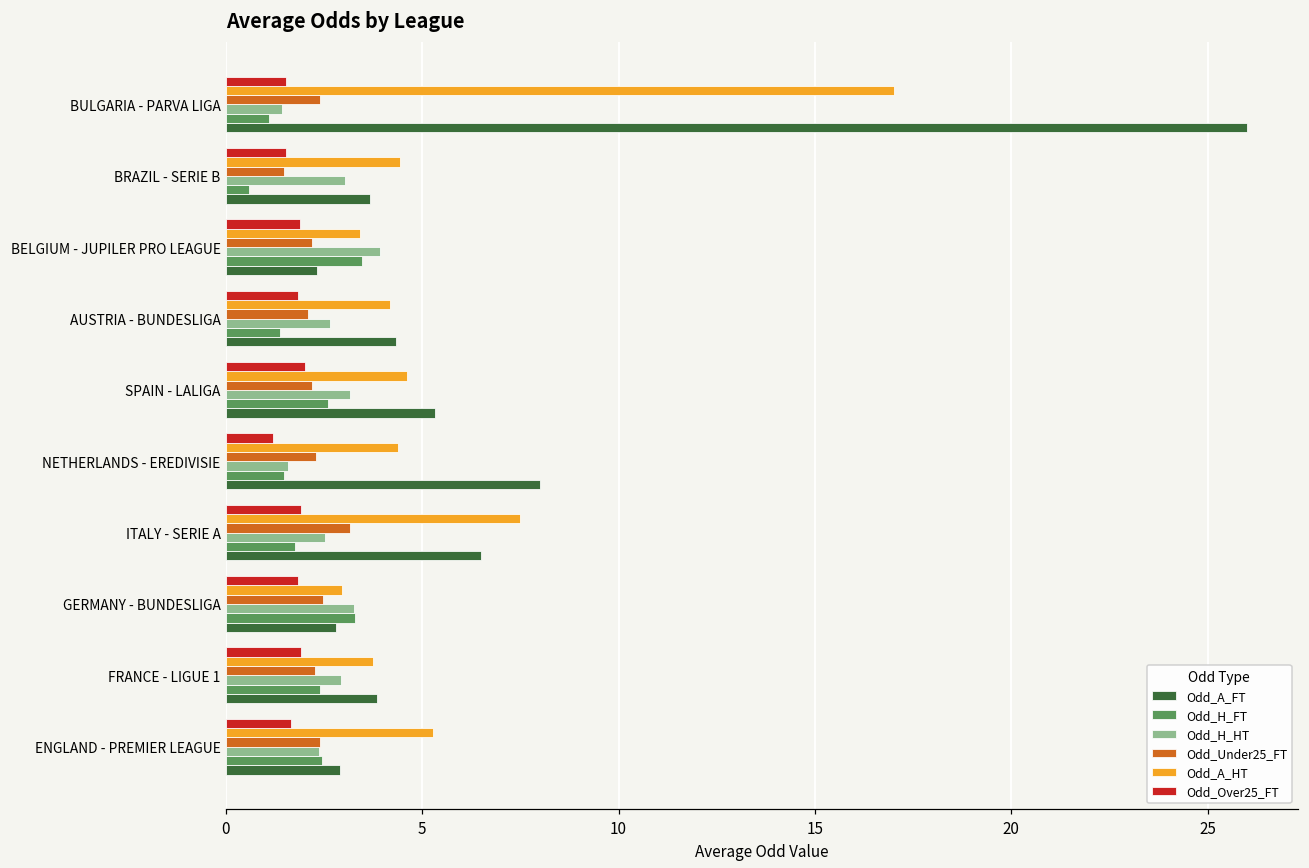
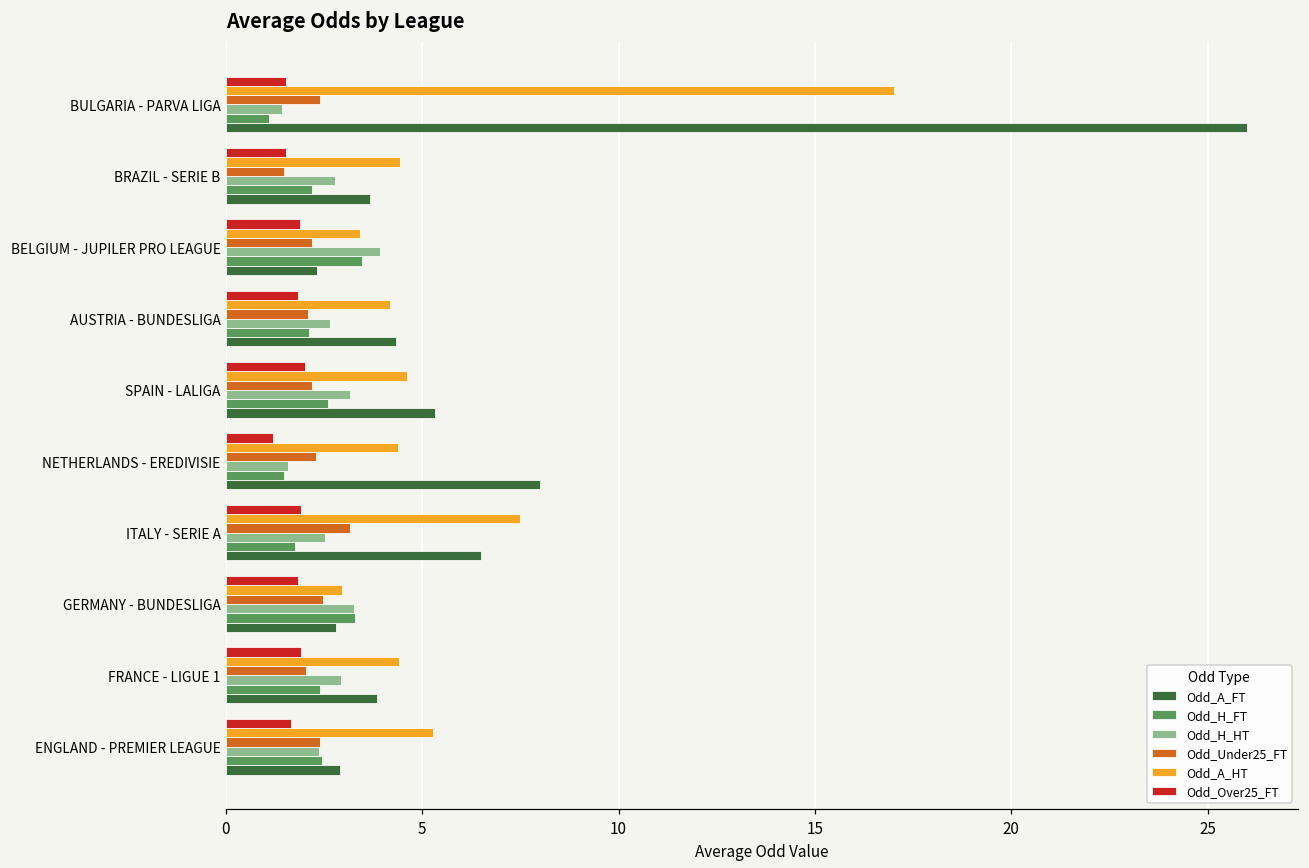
Odd_H_HT, BRAZIL - SERIE B: 3.0 -> 2.8
Odd_H_FT, BRAZIL - SERIE B: 0.6 -> 2.2
Odd_H_FT, AUSTRIA - BUNDESLIGA: 1.4 -> 2.1
Odd_A_HT, FRANCE - LIGUE 1: 3.7 -> 4.4
Odd_Under25_FT, FRANCE - LIGUE 1: 2.3 -> 2.0
